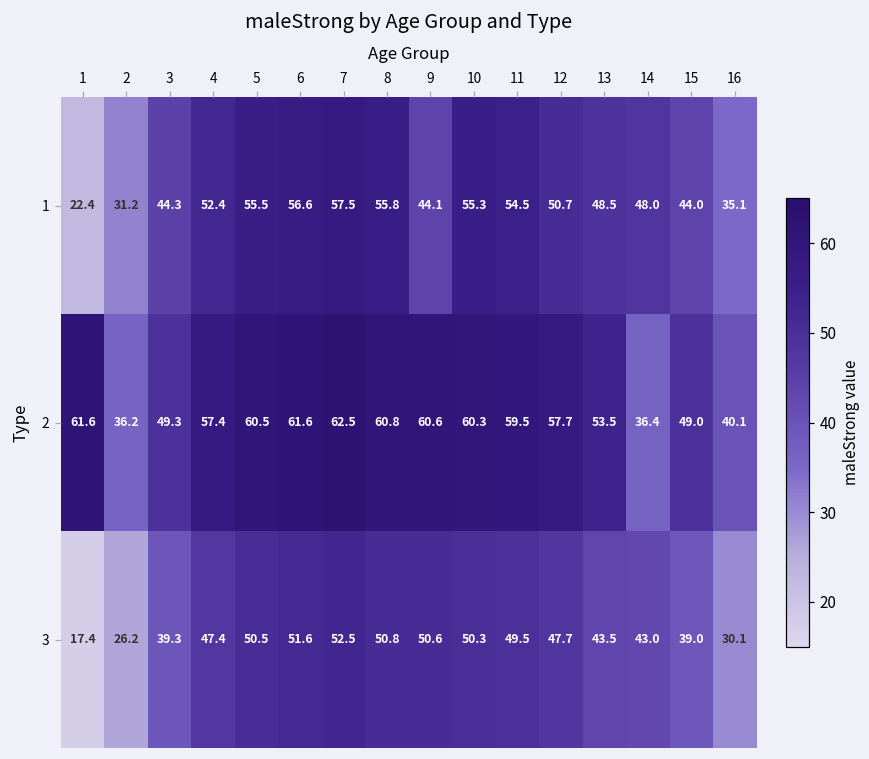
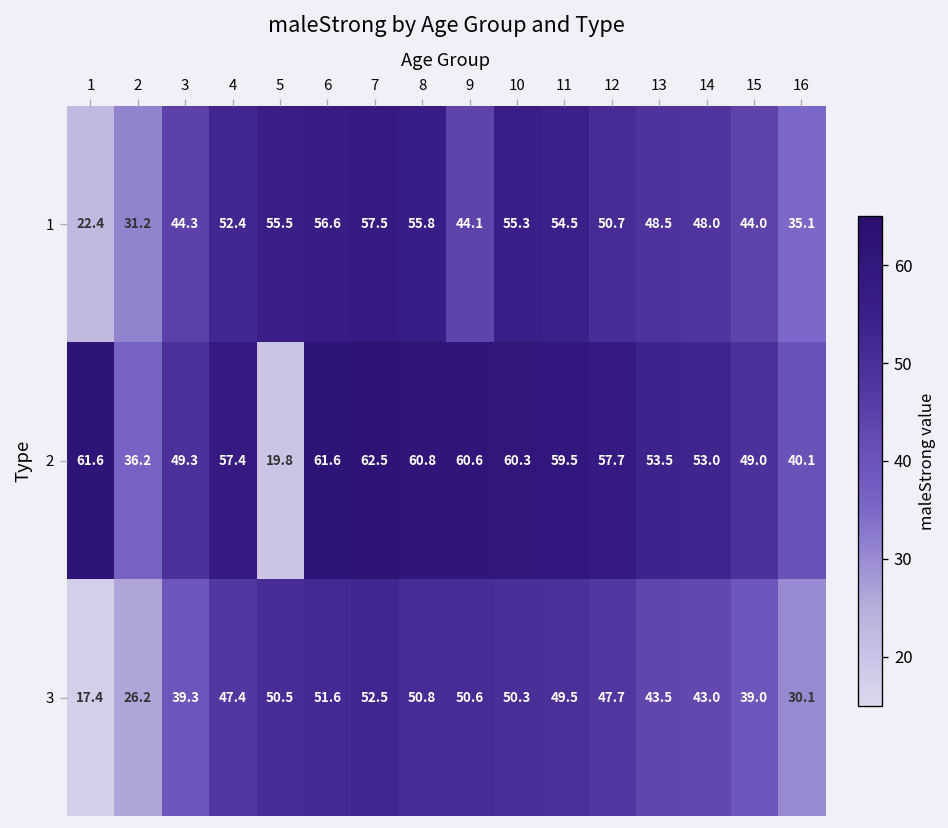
2, 5: 60.5 -> 19.8
2, 14: 36.4 -> 53.0
